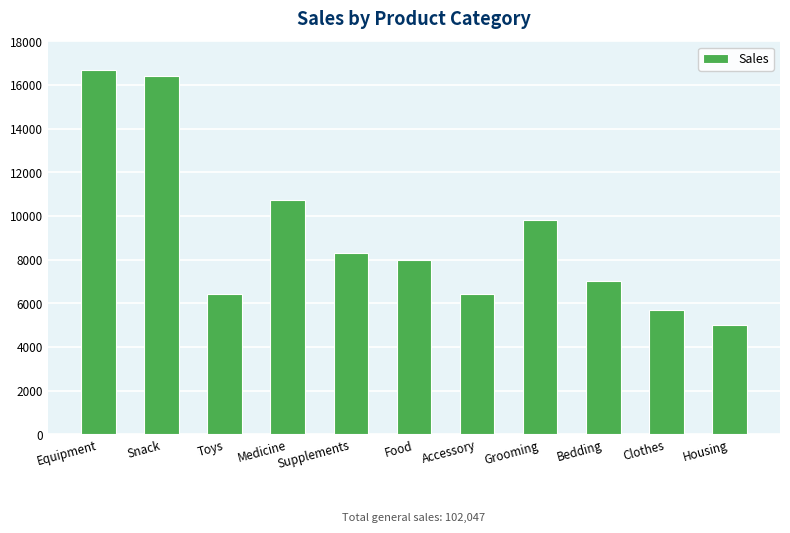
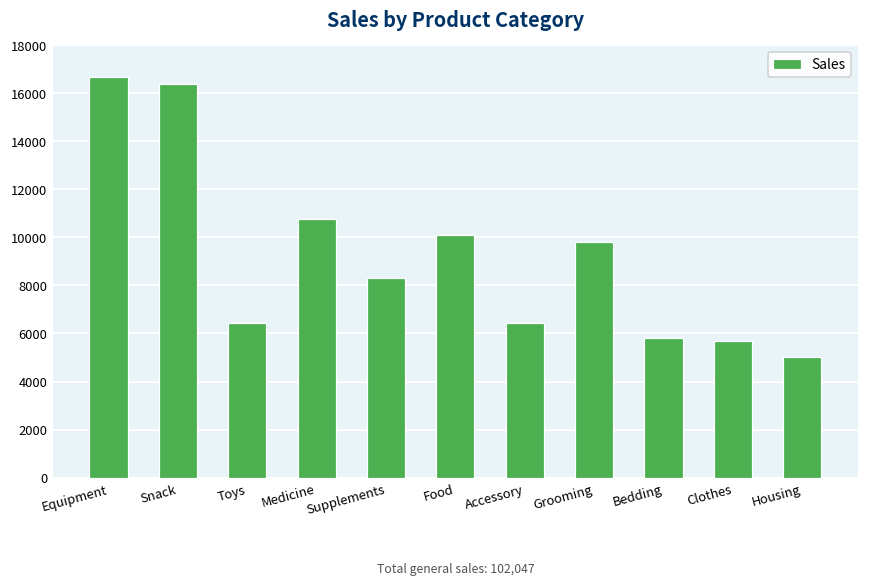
Food: 8000 -> 10100
Bedding: 7000 -> 5800
